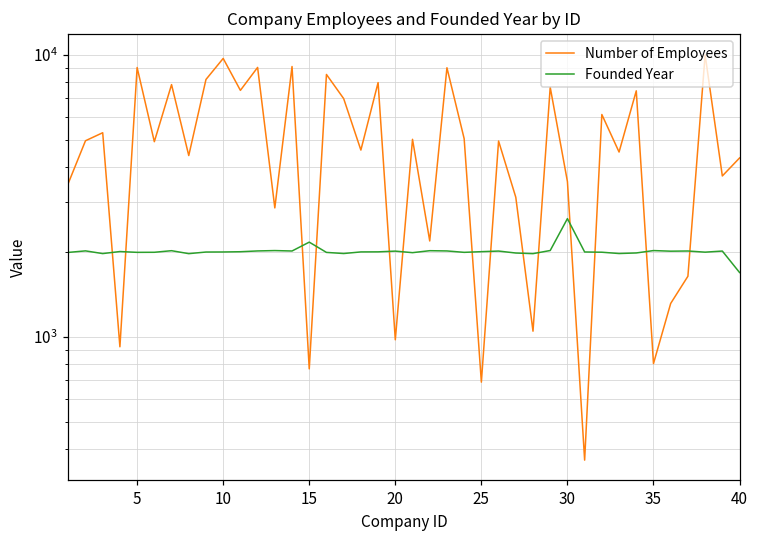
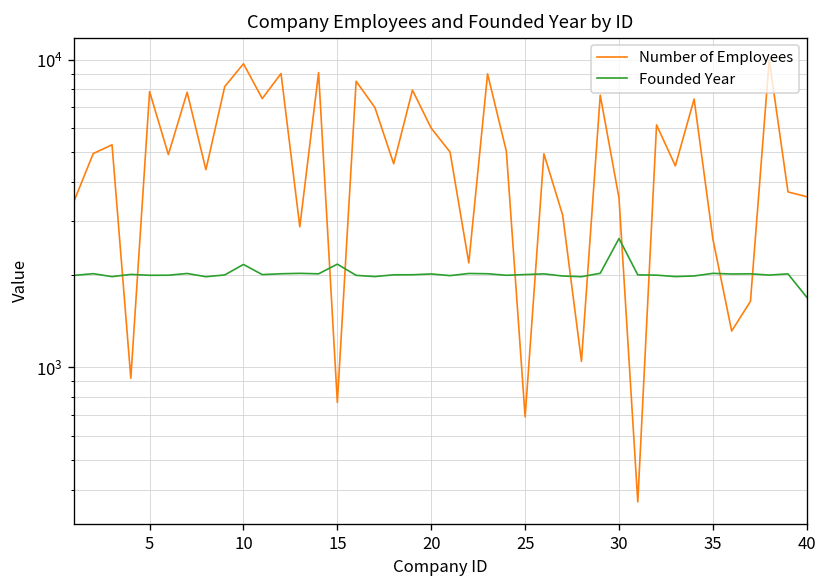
Number of Employees, 5: 9000 -> 7900
Founded Year, 10: 2000 -> 2200
Number of Employees, 20: 980 -> 6000
Number of Employees, 35: 800 -> 2600
Number of Employees, 40: 4300 -> 3600
